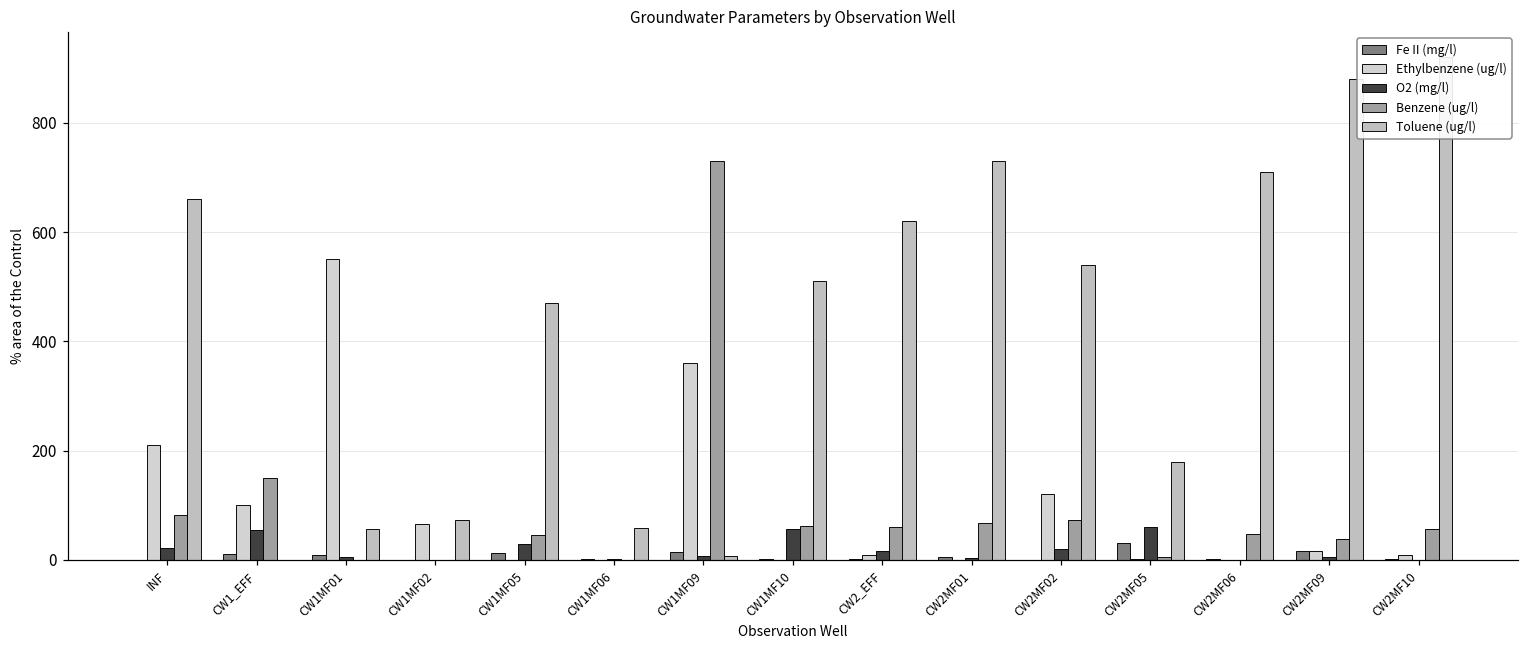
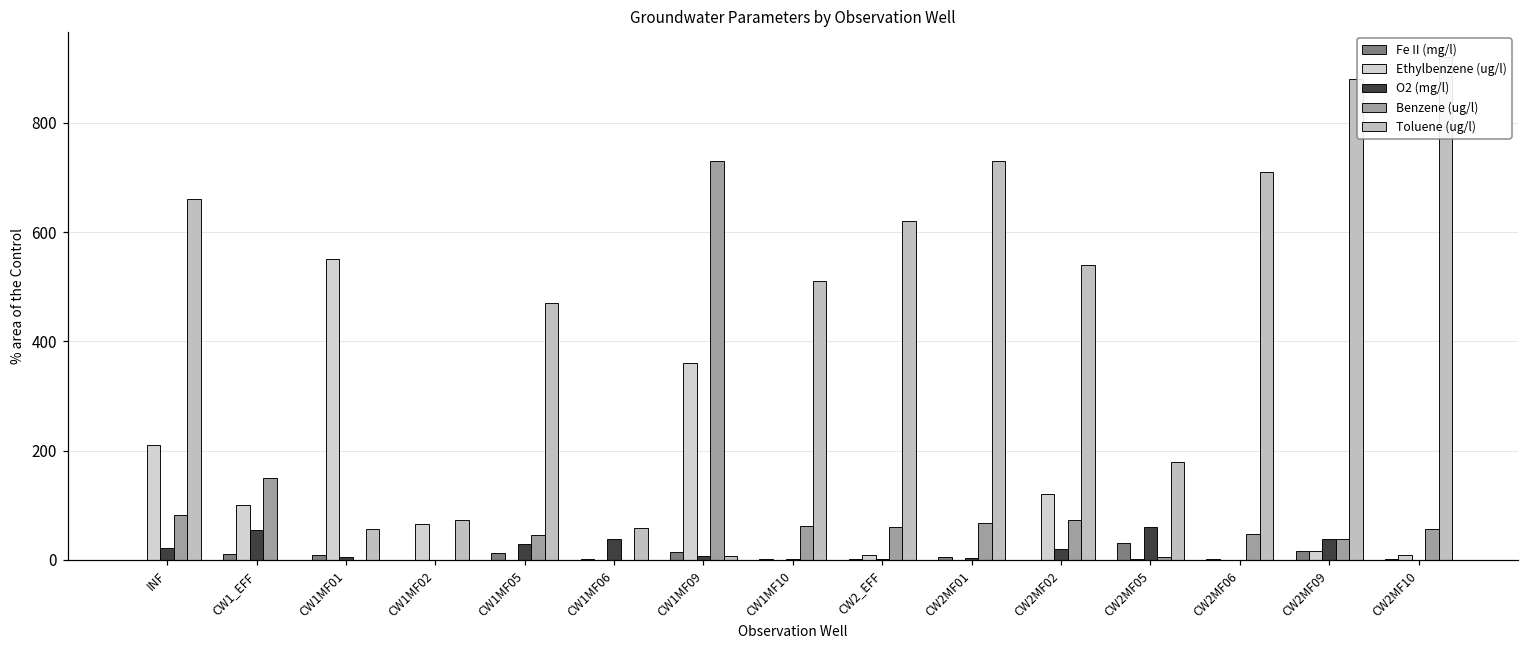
O2 (mg/l), CW1MF06: 0 -> 40
O2 (mg/l), CW1MF10: 60 -> 0
O2 (mg/l), CW2_EFF: 20 -> 0
O2 (mg/l), CW2MF09: 0 -> 40
